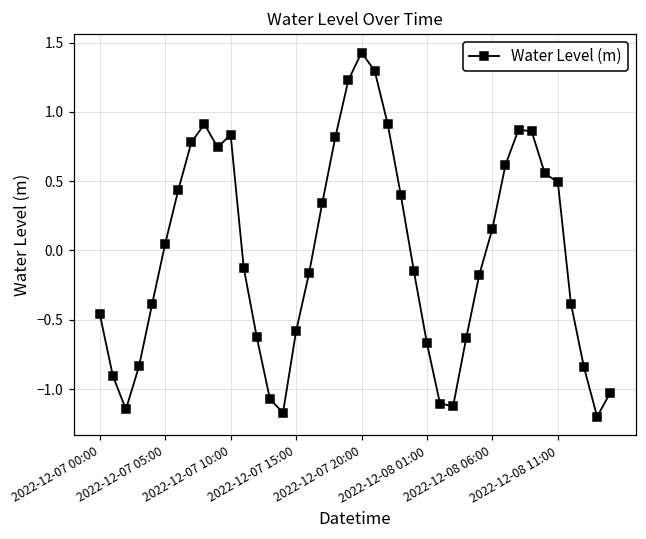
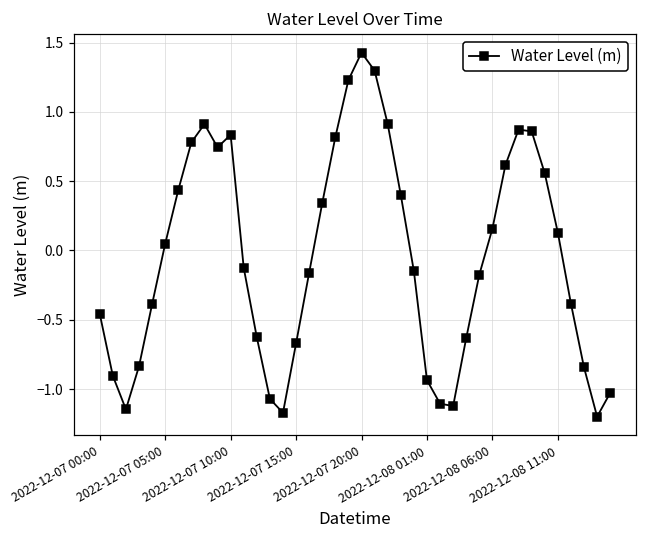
2022-12-07 15:00: -0.58 -> -0.67
2022-12-08 01:00: -0.67 -> -0.94
2022-12-08 11:00: 0.49 -> 0.13
